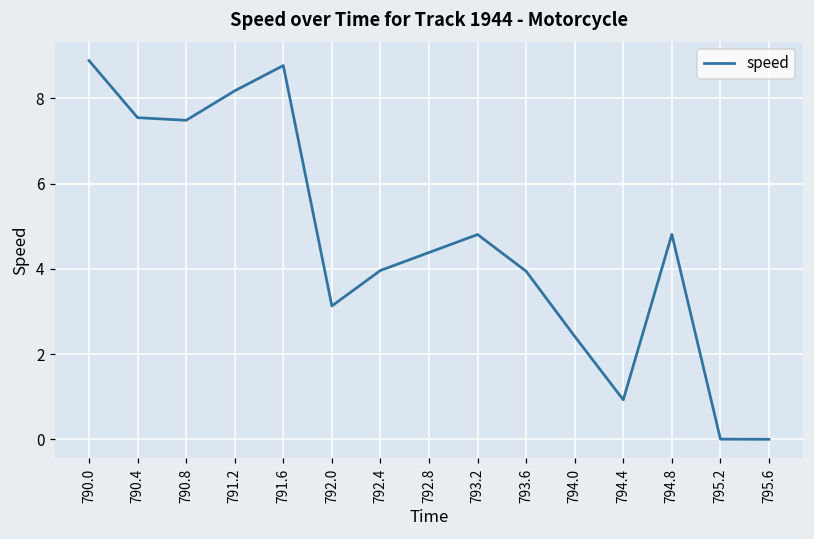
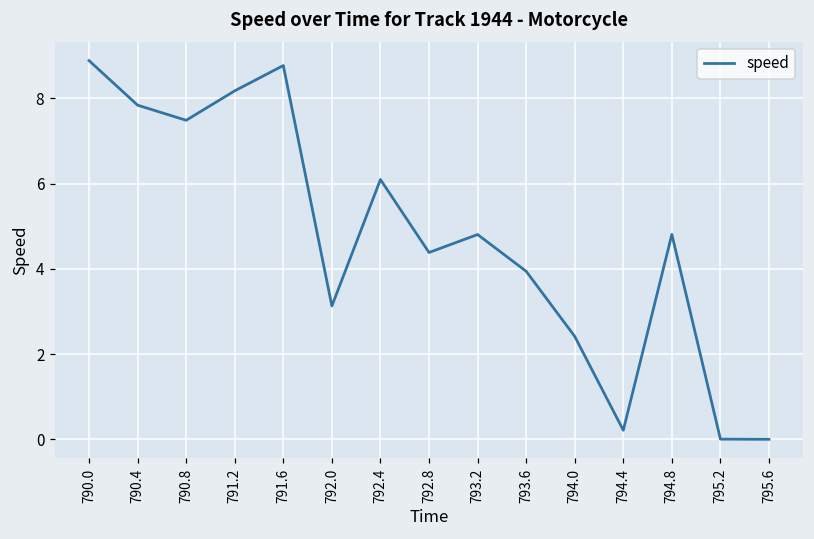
790.4: 7.5 -> 7.8
792.4: 4.0 -> 6.1
794.4: 0.9 -> 0.2
